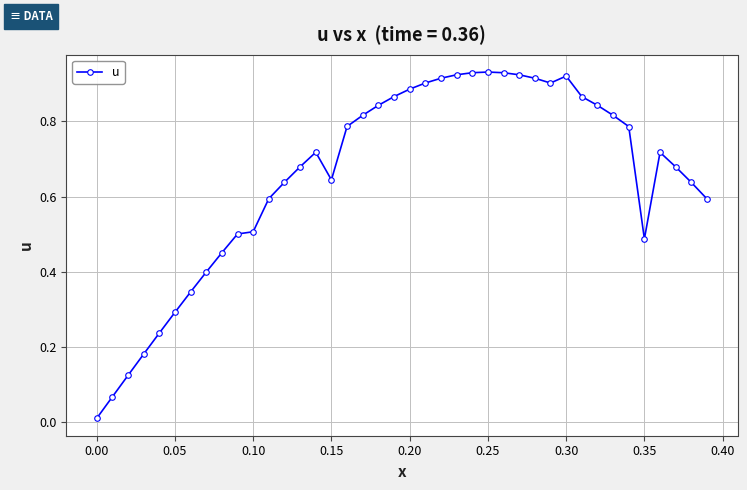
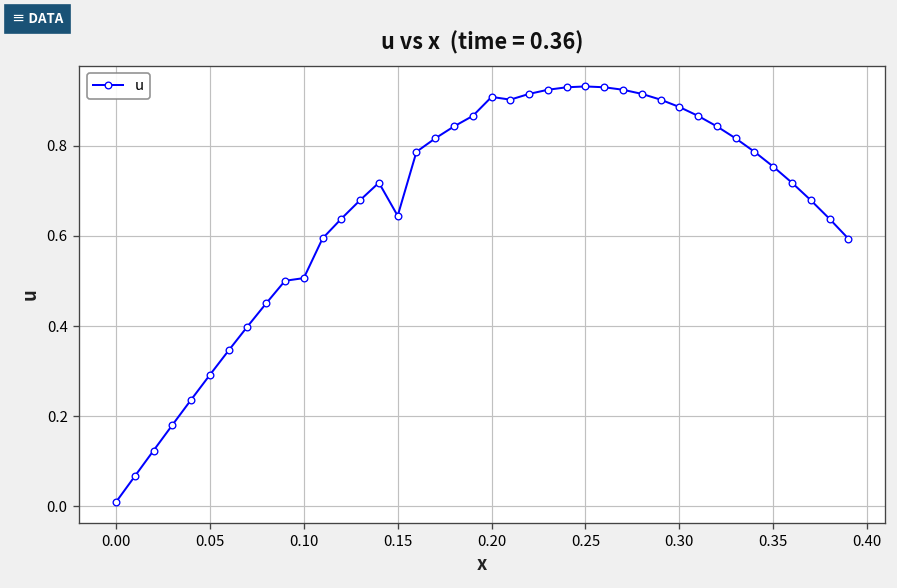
0.20: 0.89 -> 0.91
0.30: 0.92 -> 0.89
0.35: 0.49 -> 0.75
